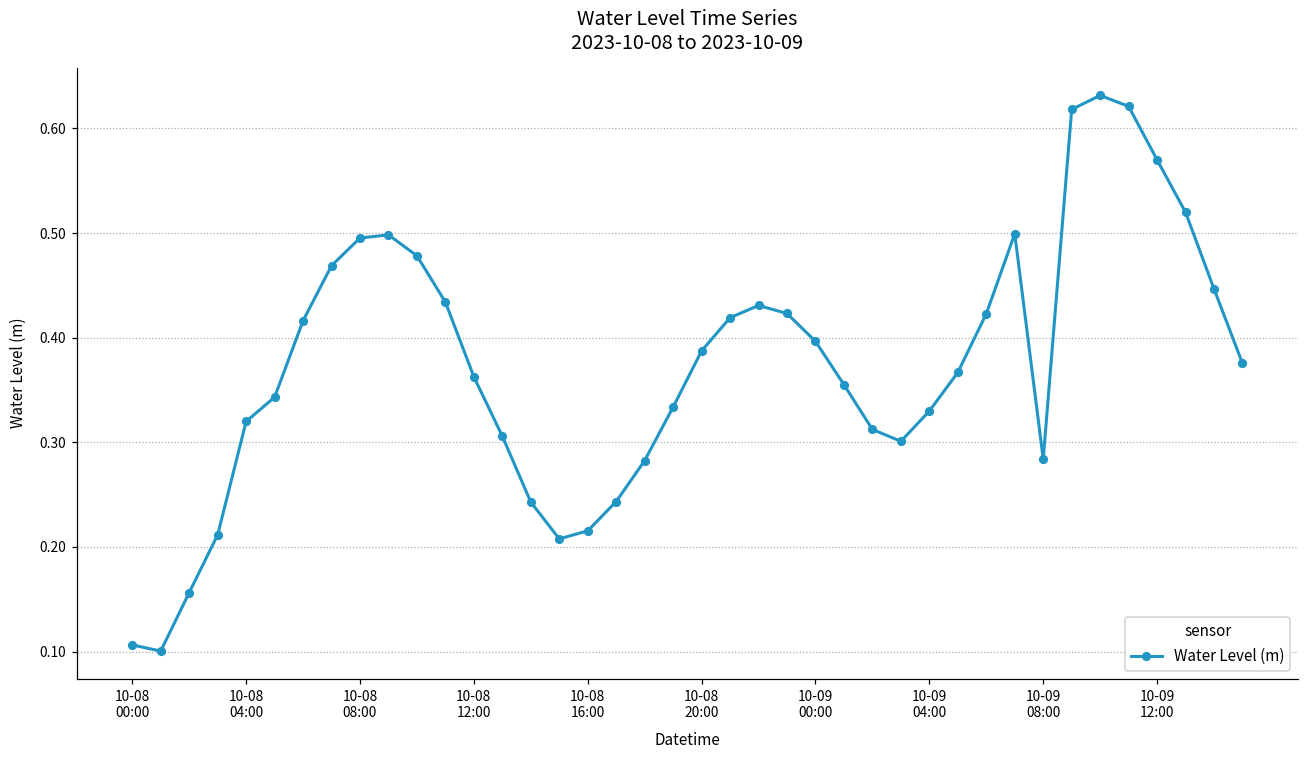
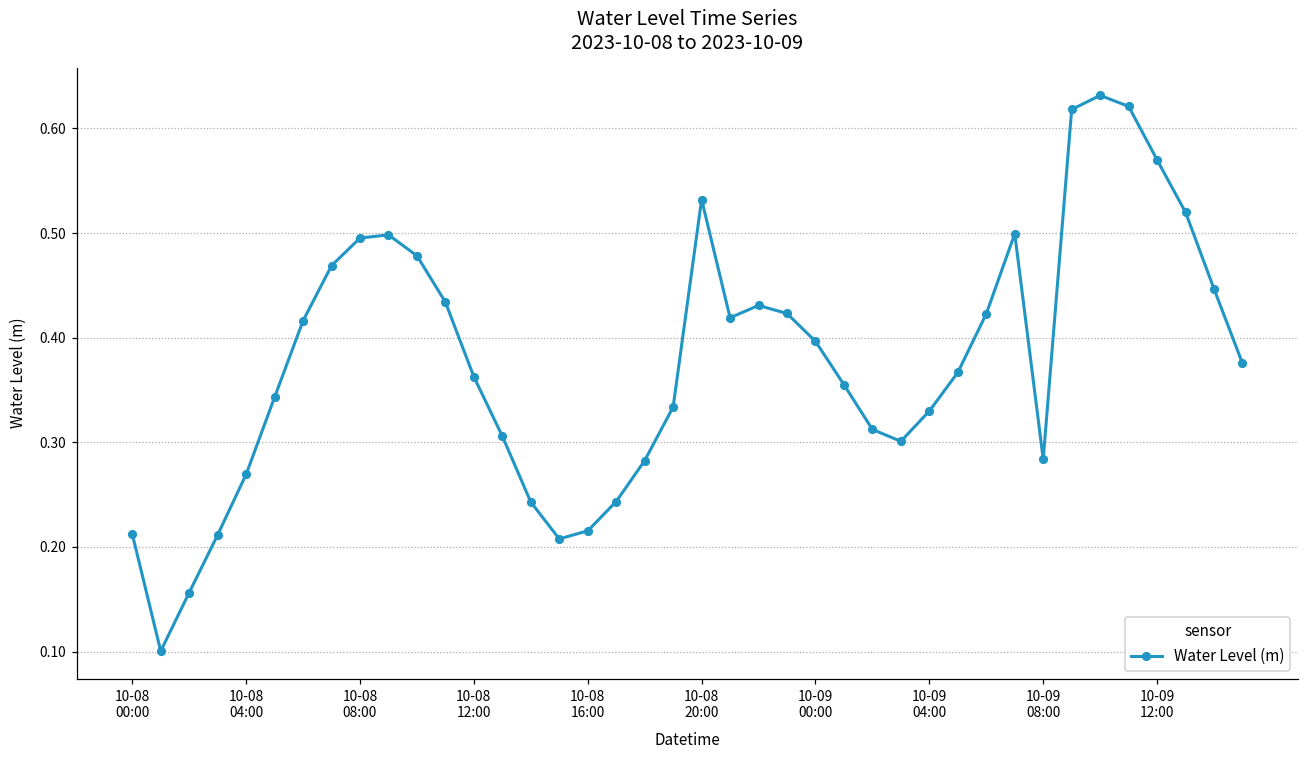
10-08 00:00: 0.11 -> 0.21
10-08 04:00: 0.32 -> 0.27
10-08 20:00: 0.39 -> 0.53
